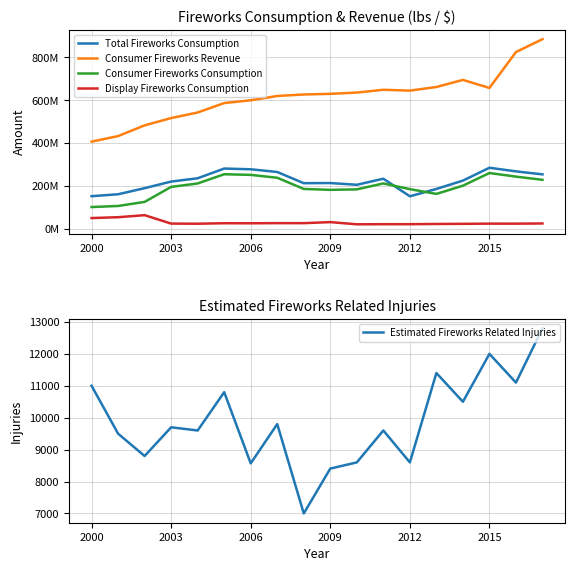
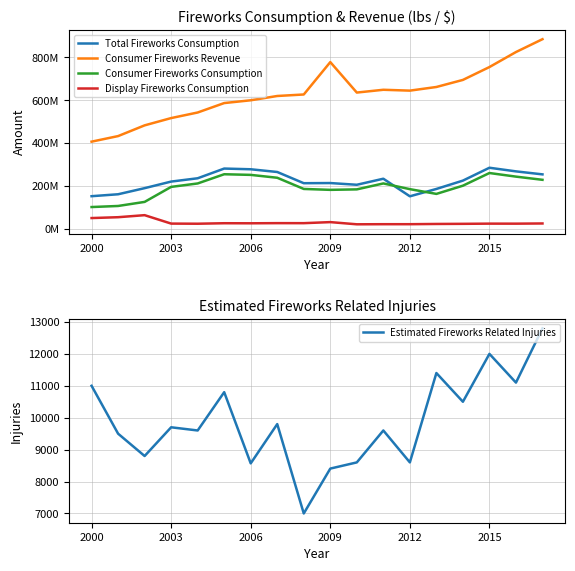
Fireworks Consumption & Revenue (lbs / $), Consumer Fireworks Revenue, 2009: 630000000 -> 780000000
Fireworks Consumption & Revenue (lbs / $), Consumer Fireworks Revenue, 2015: 660000000 -> 760000000
